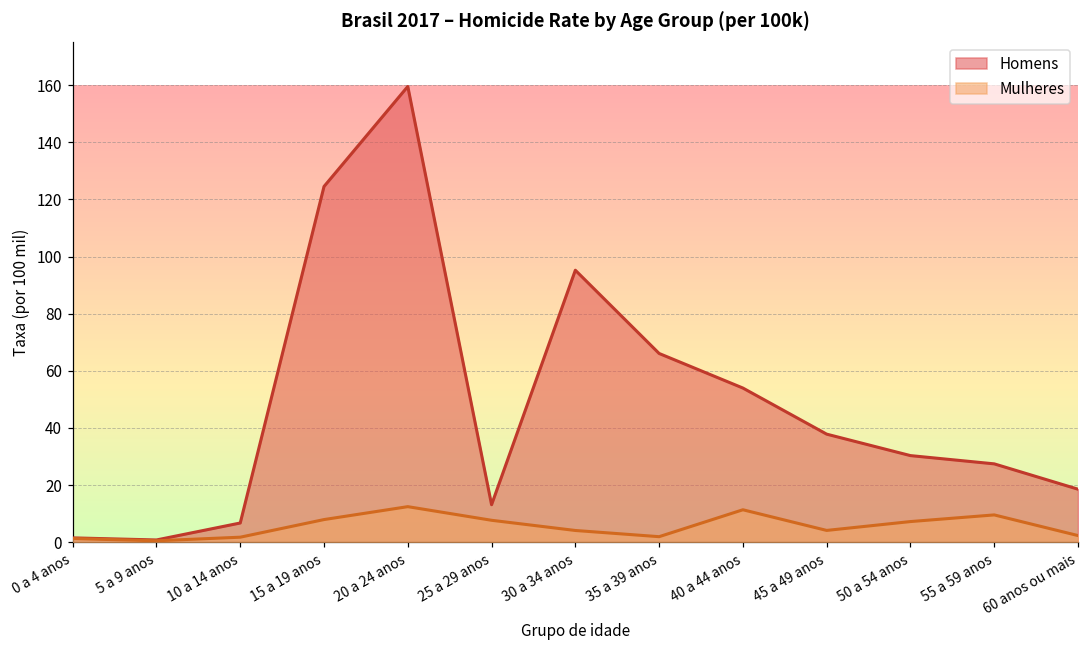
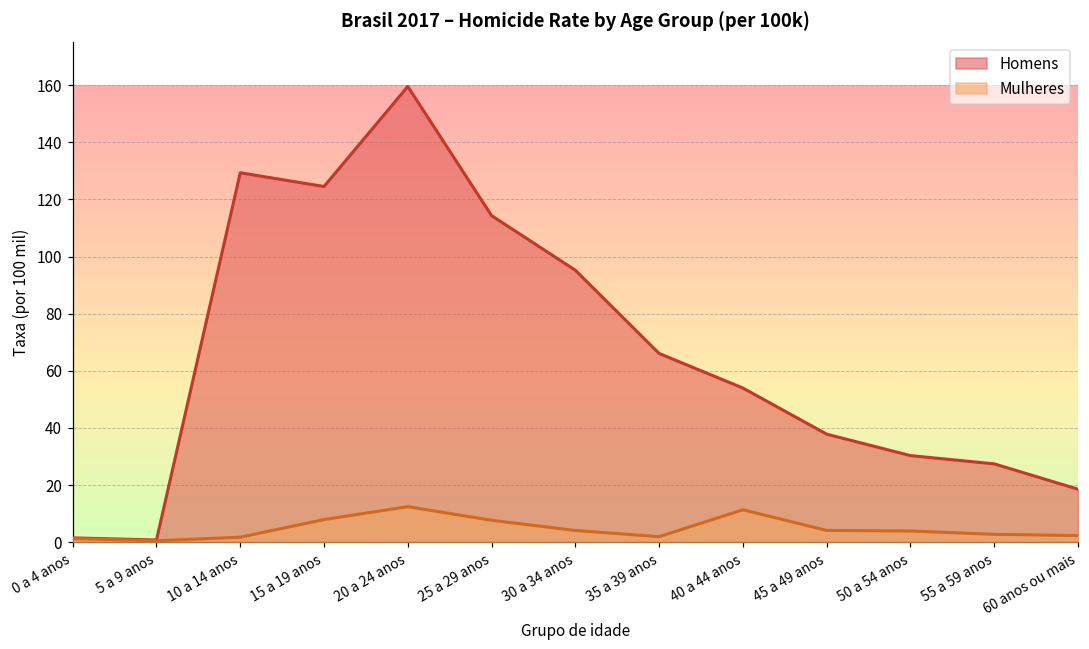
Homens, 10 a 14 anos: 7 -> 129
Homens, 25 a 29 anos: 13 -> 114
Mulheres, 50 a 54 anos: 7 -> 4
Mulheres, 55 a 59 anos: 10 -> 3
